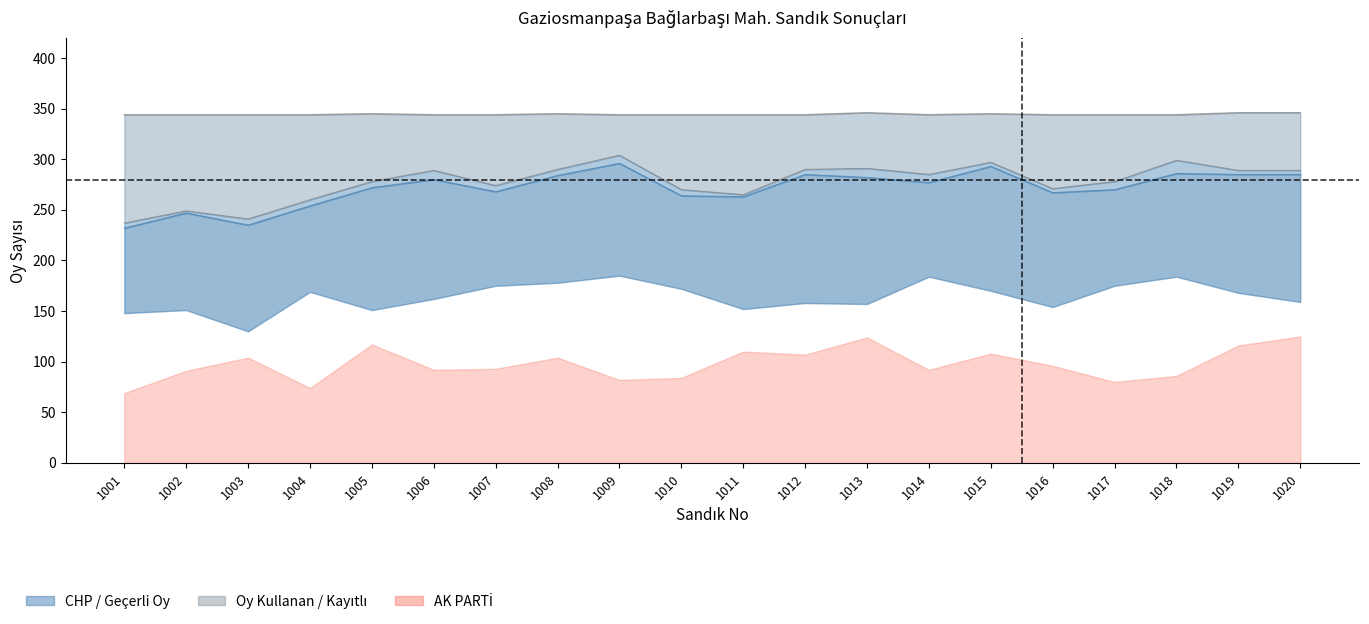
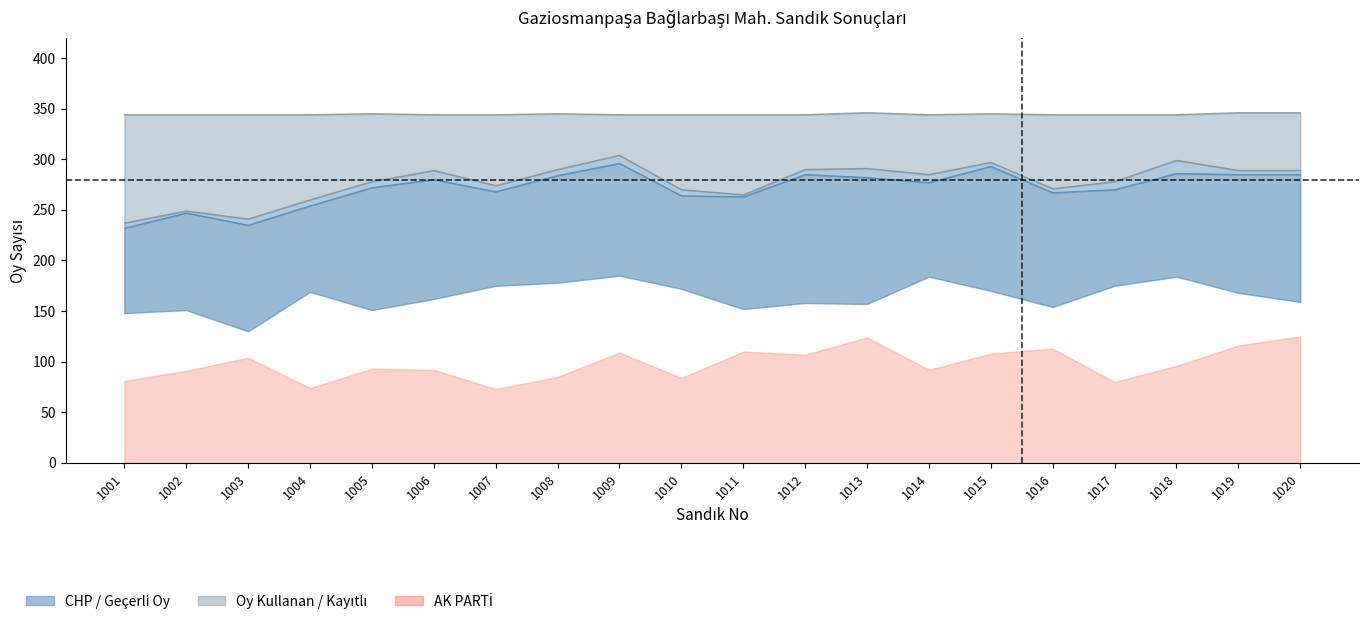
AK PARTİ, 1001: 69 -> 81
AK PARTİ, 1005: 117 -> 93
AK PARTİ, 1007: 93 -> 73
AK PARTİ, 1008: 104 -> 85
AK PARTİ, 1009: 82 -> 109
AK PARTİ, 1016: 96 -> 113
AK PARTİ, 1018: 86 -> 96
